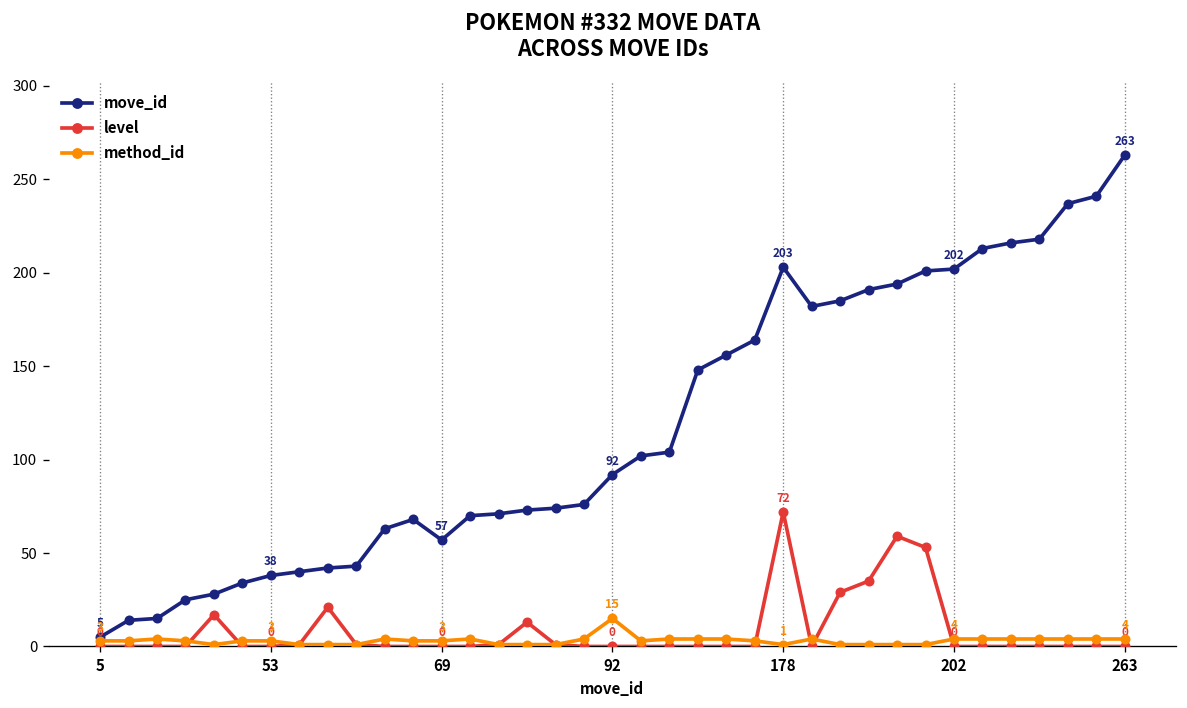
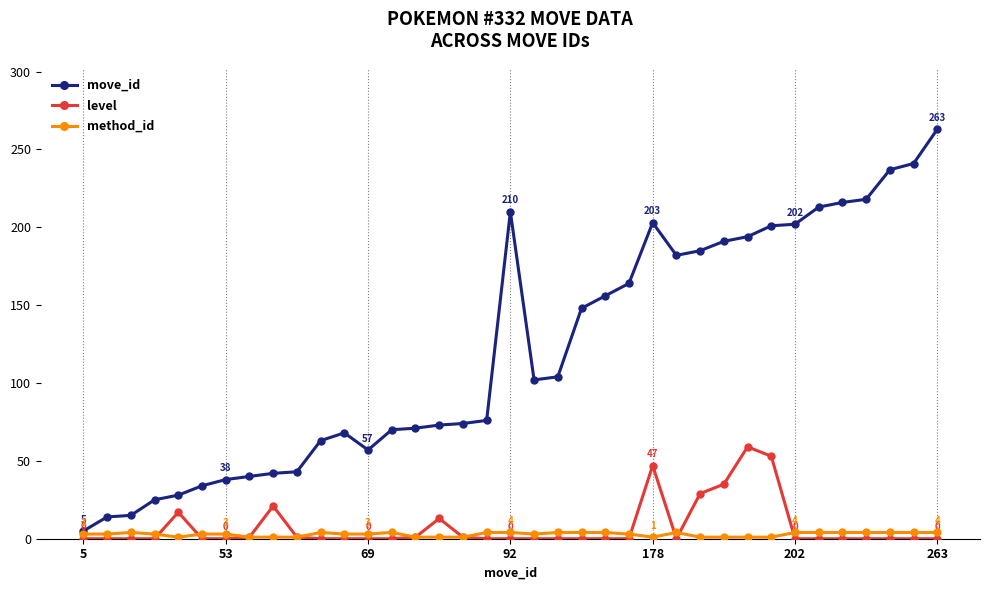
move_id, 92: 92 -> 210
method_id, 92: 15 -> 4
level, 178: 72 -> 47
